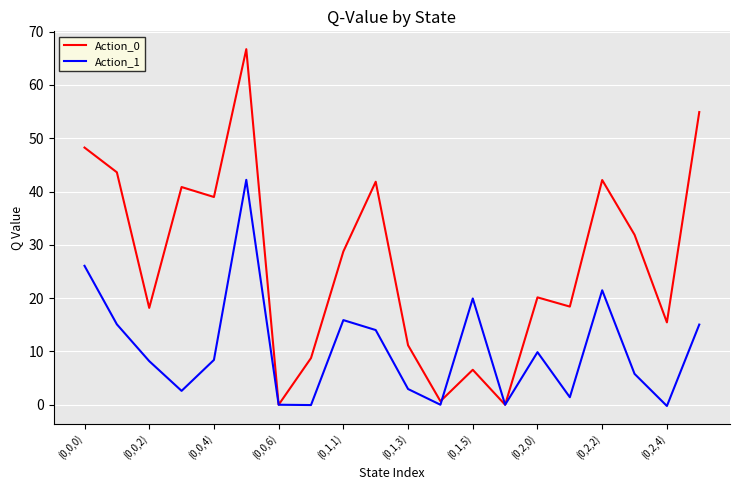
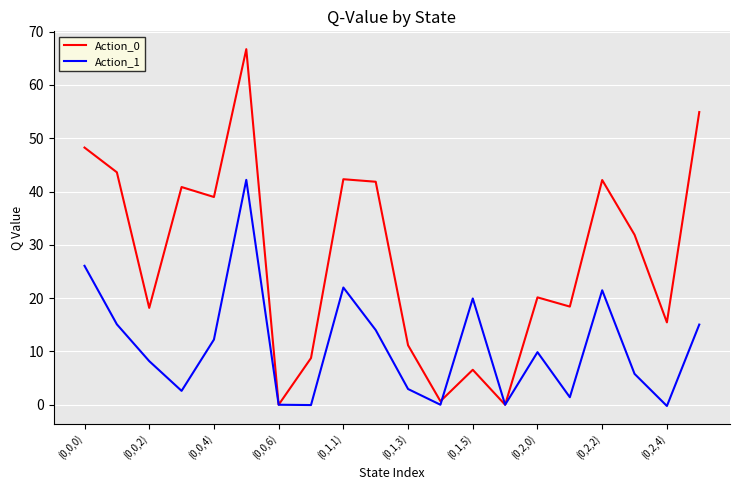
Action_1, (0,0,4): 8 -> 12
Action_0, (0,1,1): 29 -> 42
Action_1, (0,1,1): 16 -> 22
